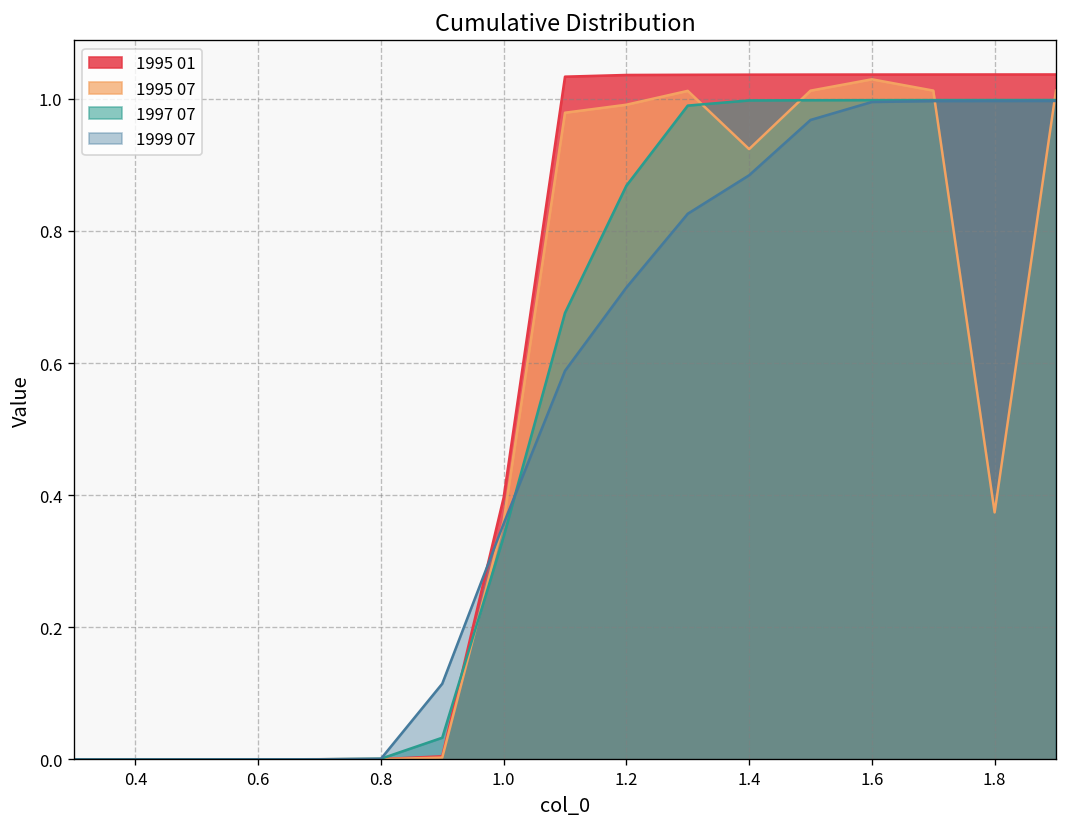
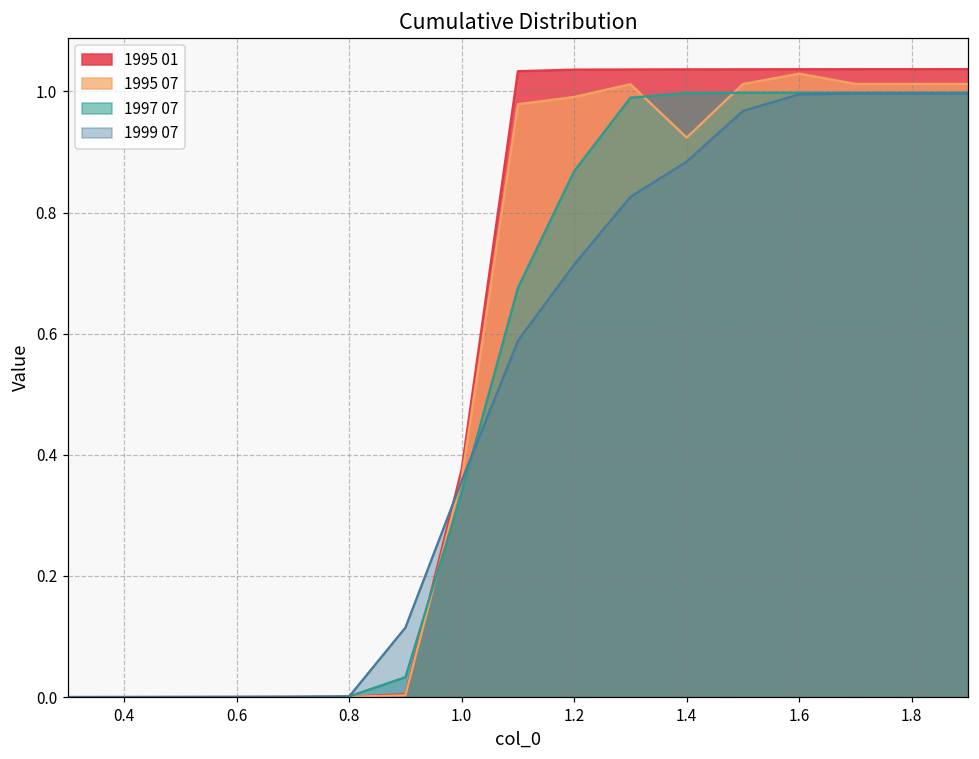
1995 01, 1.0: 0.40 -> 0.38
1995 07, 1.8: 0.37 -> 1.01
